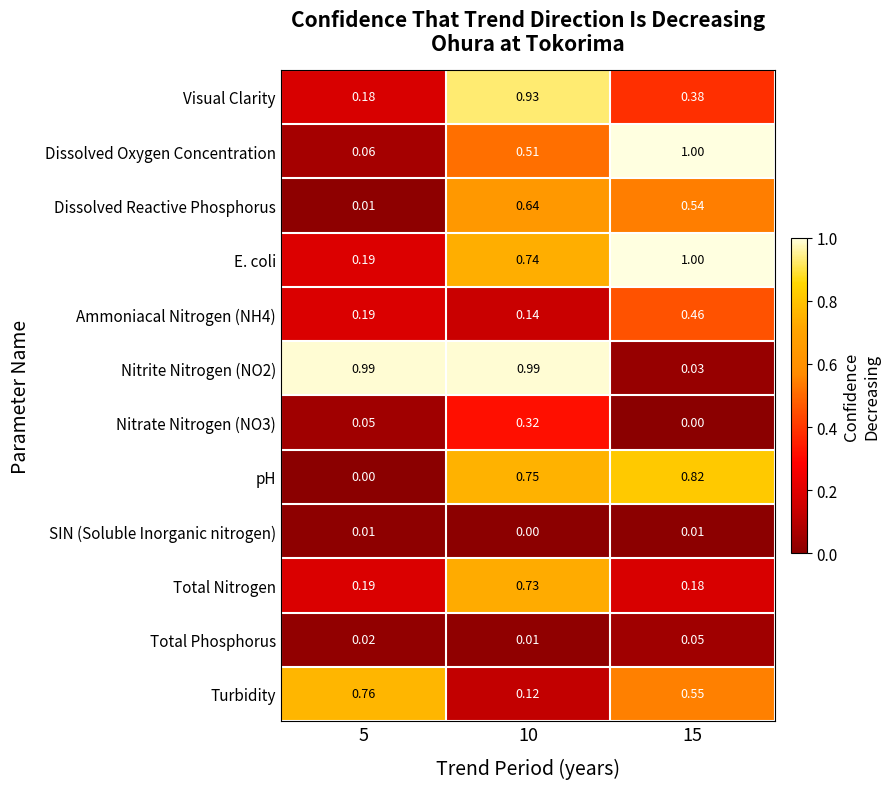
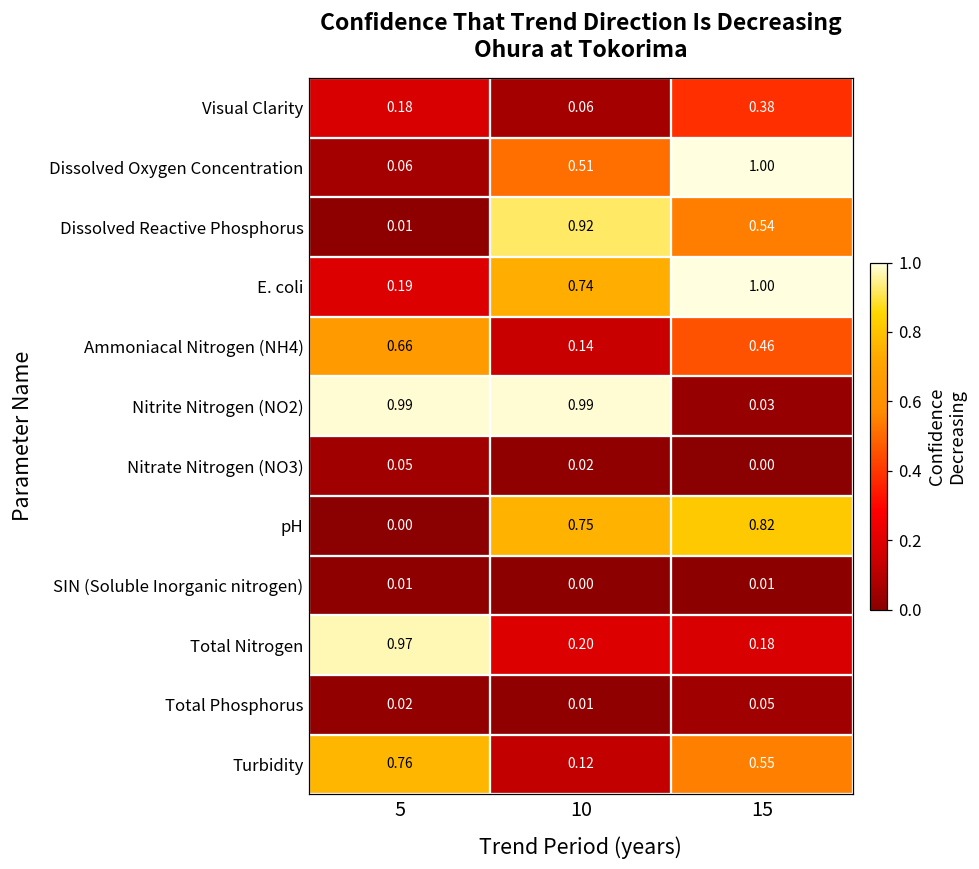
Visual Clarity, 10: 0.93 -> 0.06
Dissolved Reactive Phosphorus, 10: 0.64 -> 0.92
Ammoniacal Nitrogen (NH4), 5: 0.19 -> 0.66
Nitrate Nitrogen (NO3), 10: 0.32 -> 0.02
Total Nitrogen, 5: 0.19 -> 0.97
Total Nitrogen, 10: 0.73 -> 0.20
